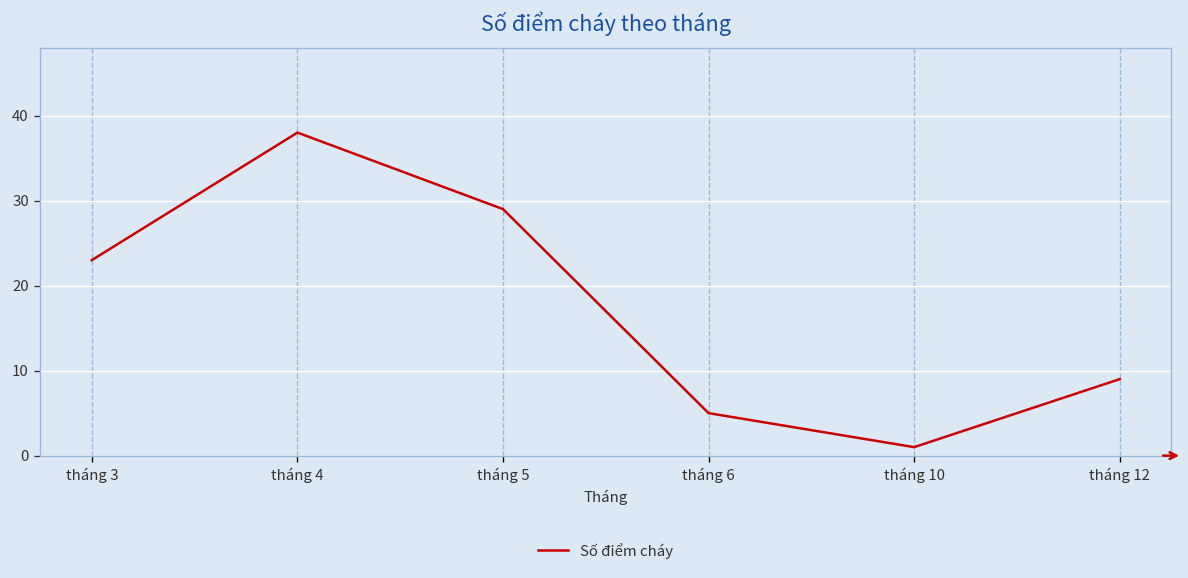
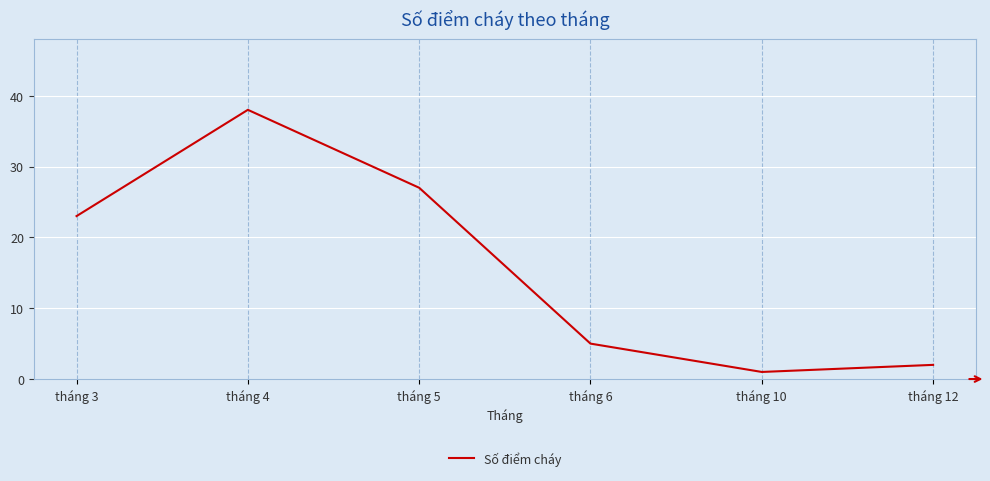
tháng 5: 29 -> 27
tháng 12: 9 -> 2
